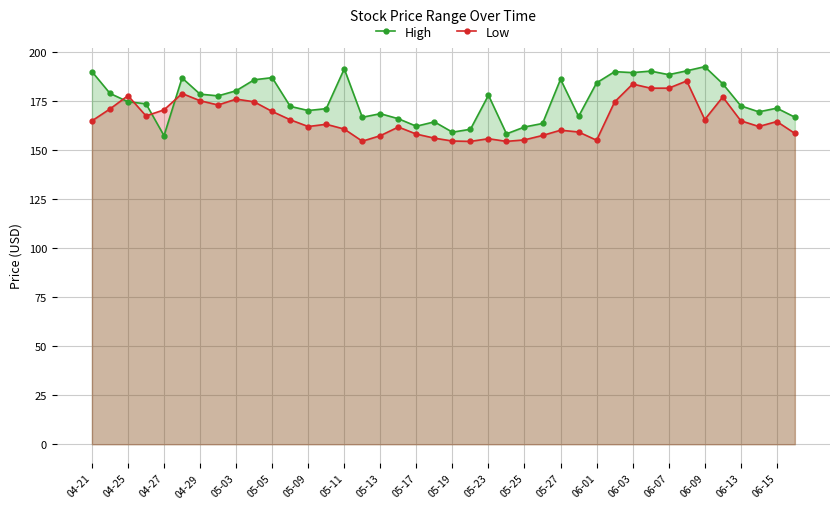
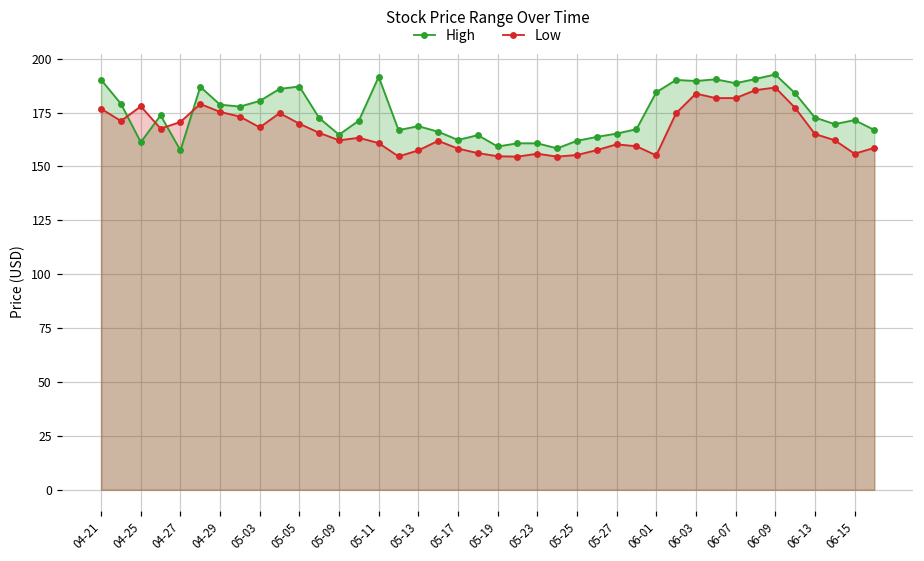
Low, 04-21: 165 -> 177
High, 04-25: 175 -> 161
Low, 05-03: 176 -> 168
High, 05-09: 170 -> 165
High, 05-23: 178 -> 161
High, 05-27: 186 -> 165
Low, 06-09: 166 -> 187
Low, 06-15: 165 -> 156
